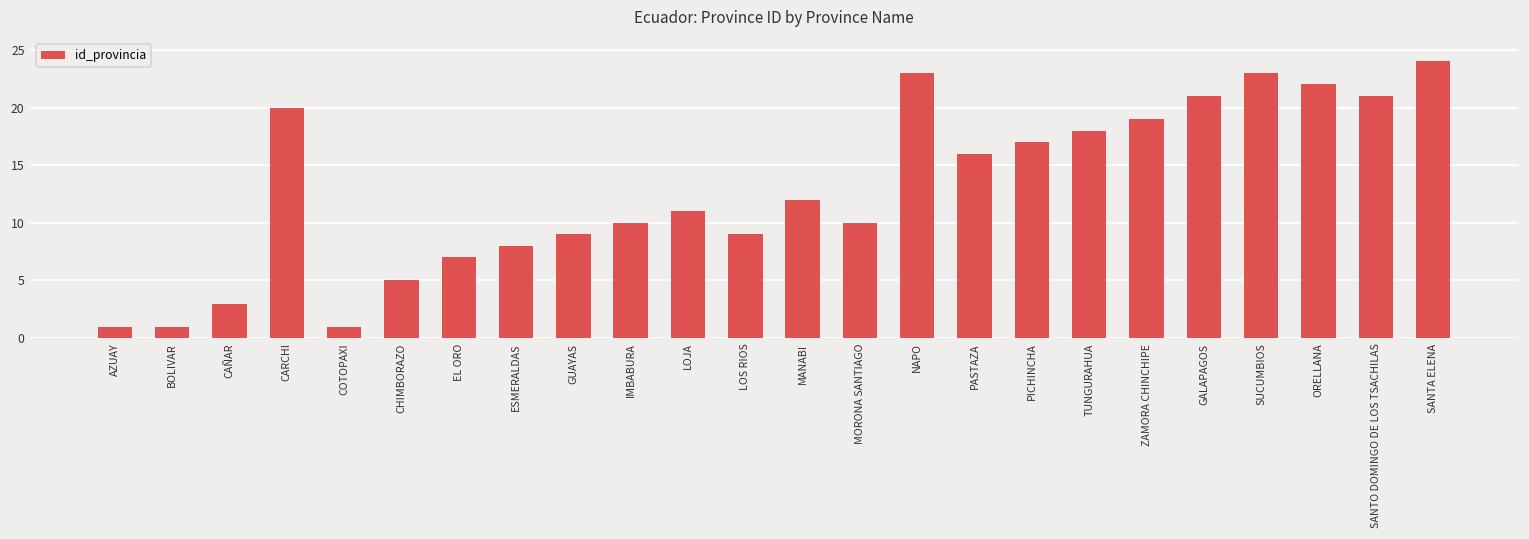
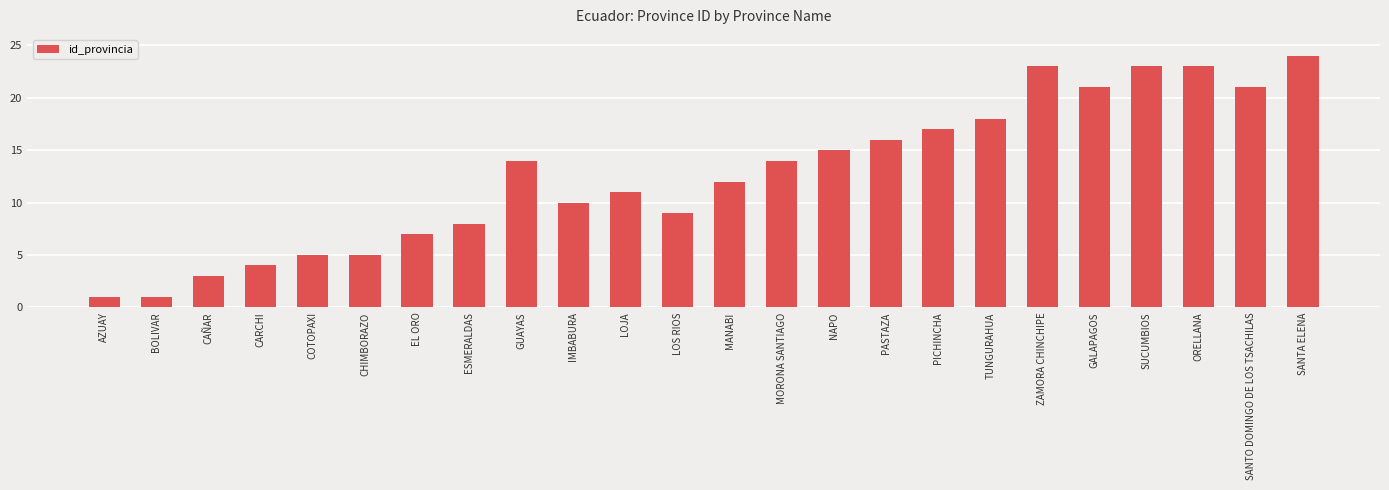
CARCHI: 20 -> 4
COTOPAXI: 1 -> 5
GUAYAS: 9 -> 14
MORONA SANTIAGO: 10 -> 14
NAPO: 23 -> 15
ZAMORA CHINCHIPE: 19 -> 23
ORELLANA: 22 -> 23
